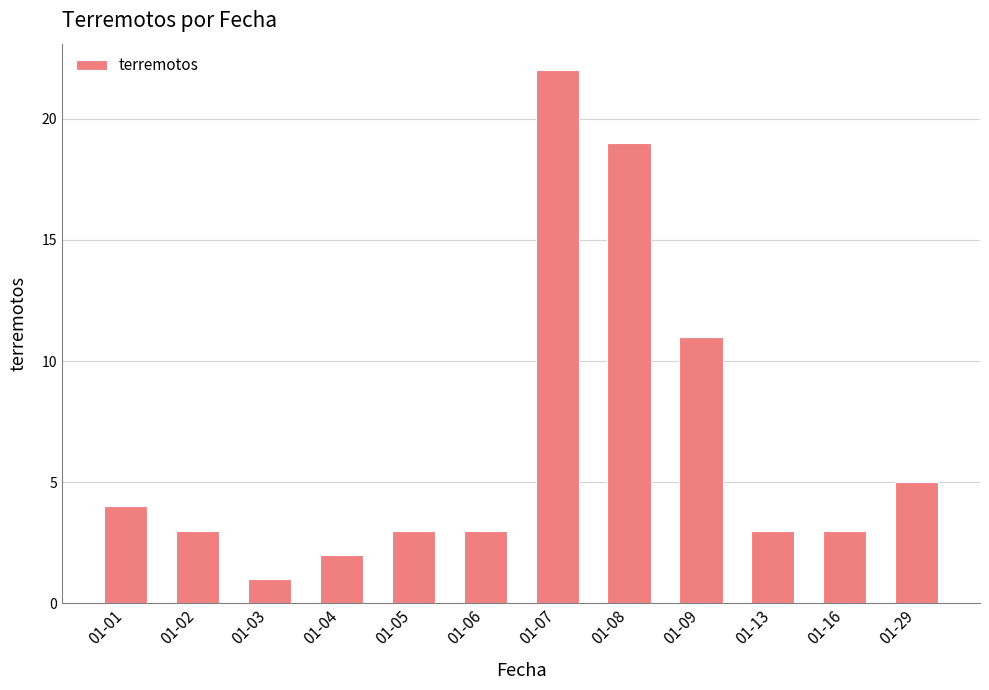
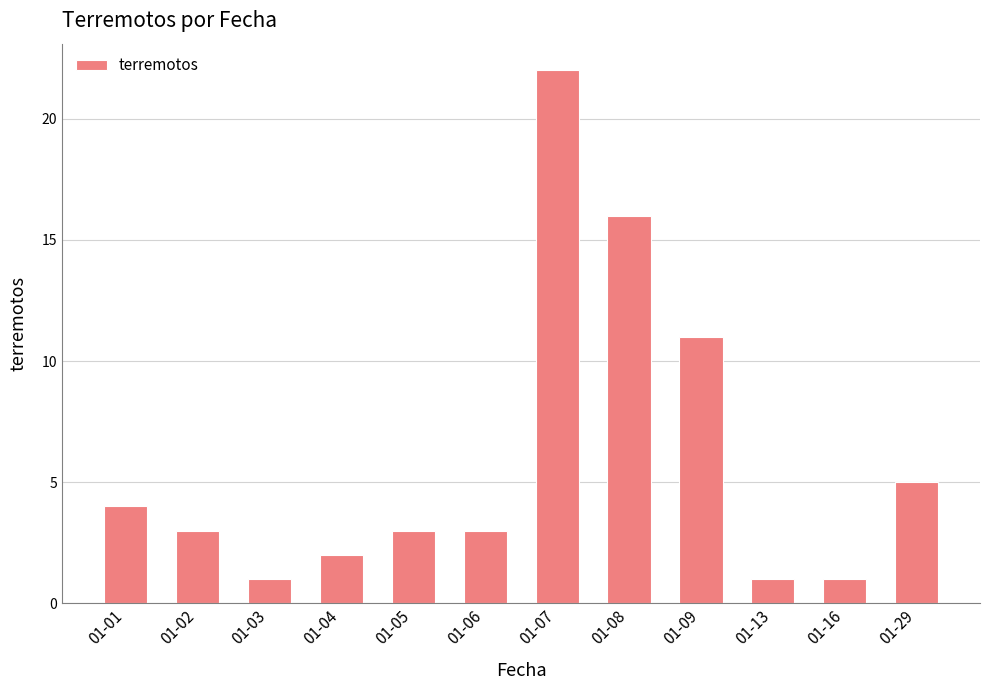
01-08: 19 -> 16
01-13: 3 -> 1
01-16: 3 -> 1
